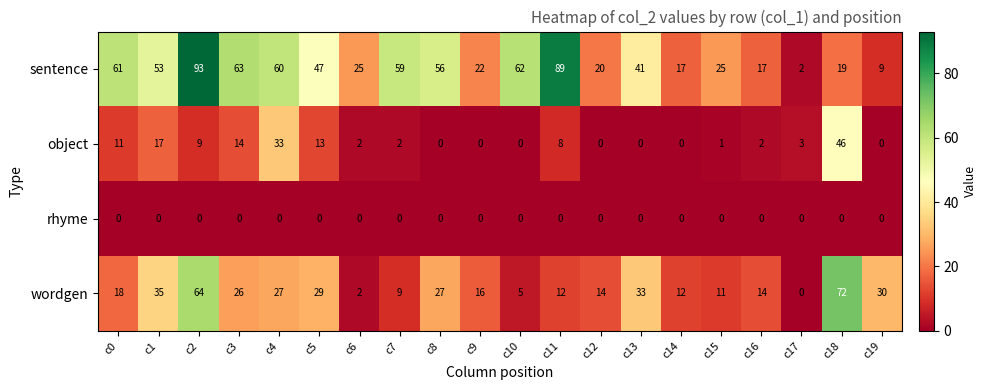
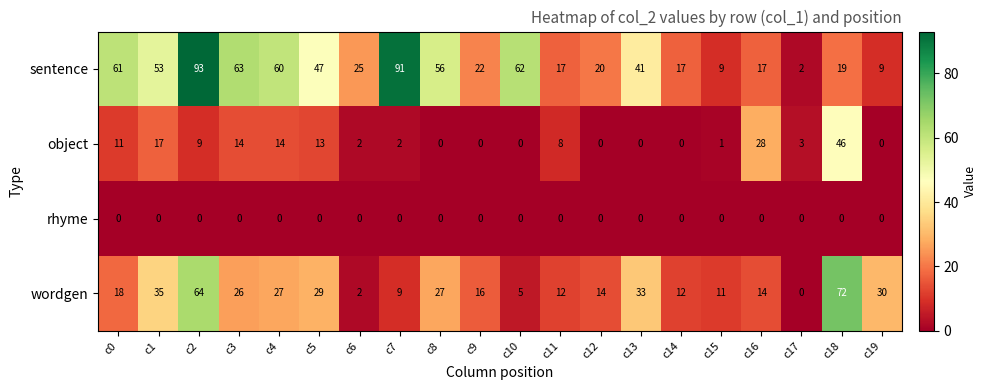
sentence, c7: 59 -> 91
sentence, c11: 89 -> 17
sentence, c15: 25 -> 9
object, c4: 33 -> 14
object, c16: 2 -> 28
